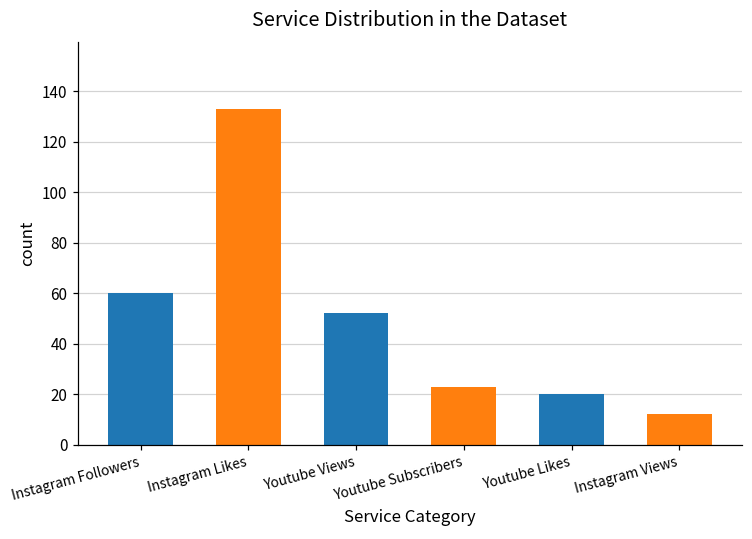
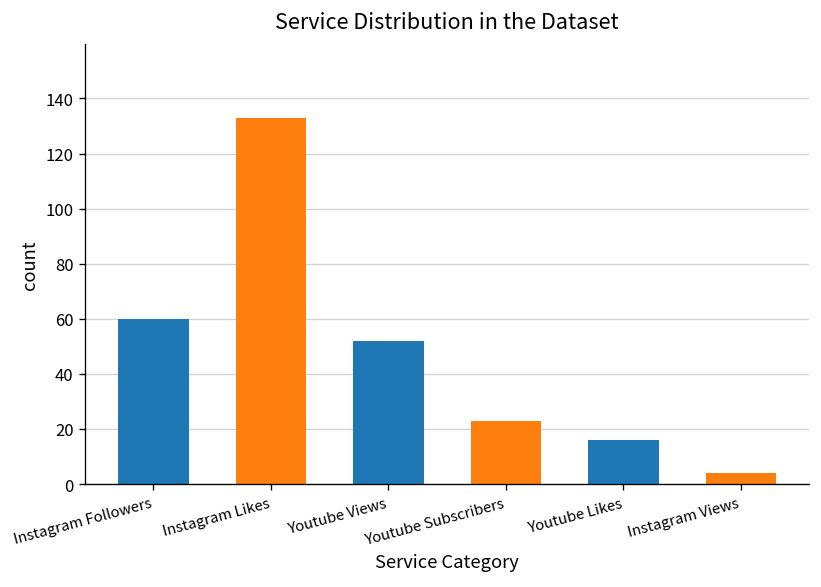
Youtube Likes: 20 -> 16
Instagram Views: 12 -> 4
